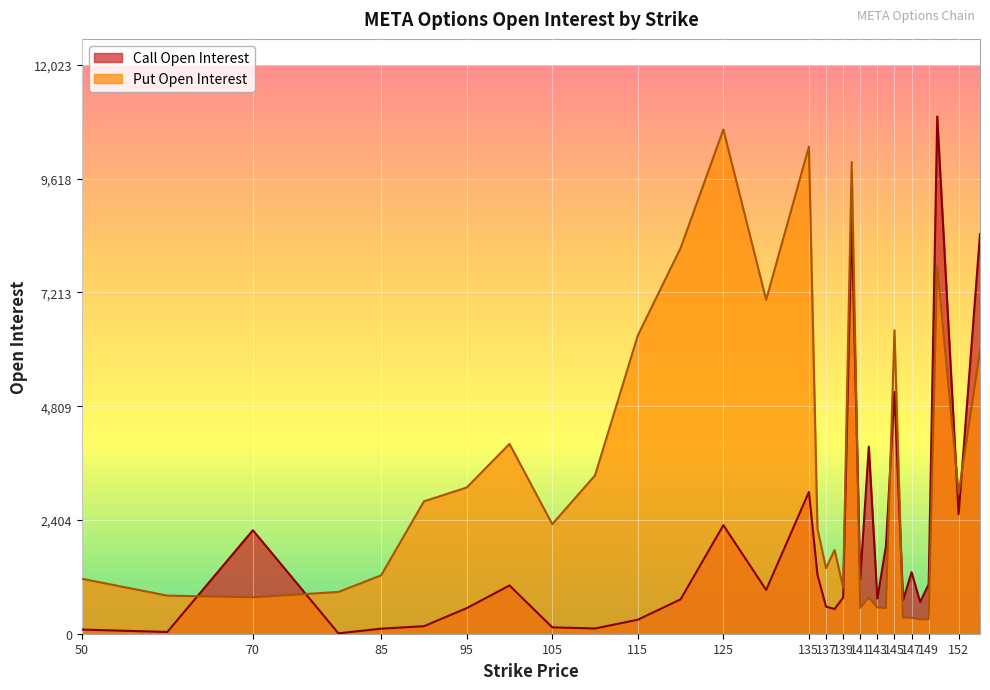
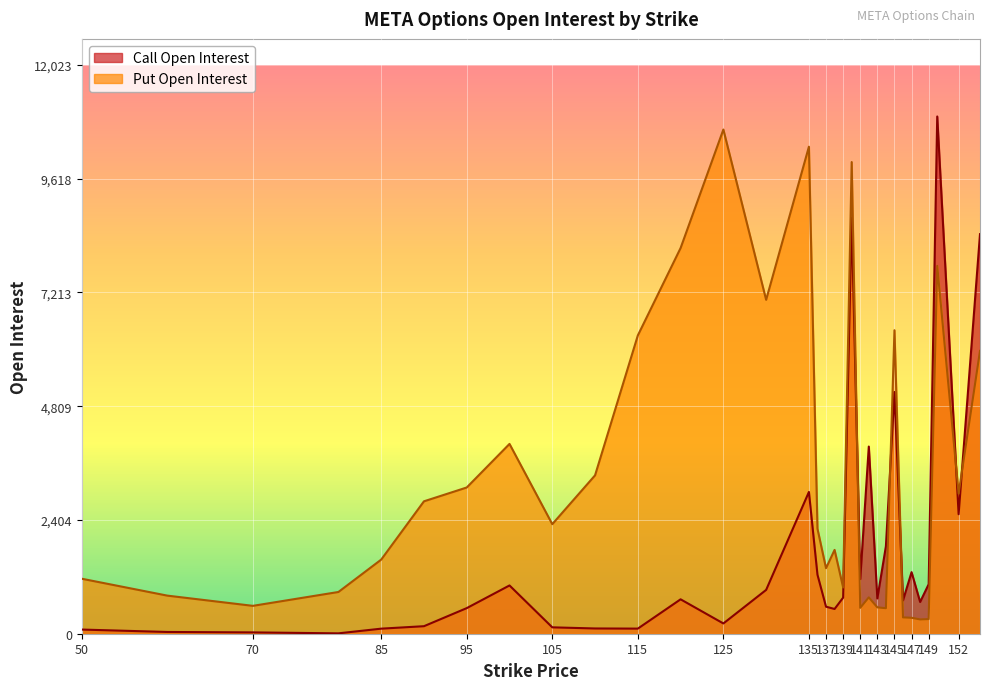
Call Open Interest, 70: 2,200 -> 0
Put Open Interest, 70: 800 -> 600
Put Open Interest, 85: 1,200 -> 1,600
Call Open Interest, 115: 300 -> 100
Call Open Interest, 125: 2,300 -> 200
